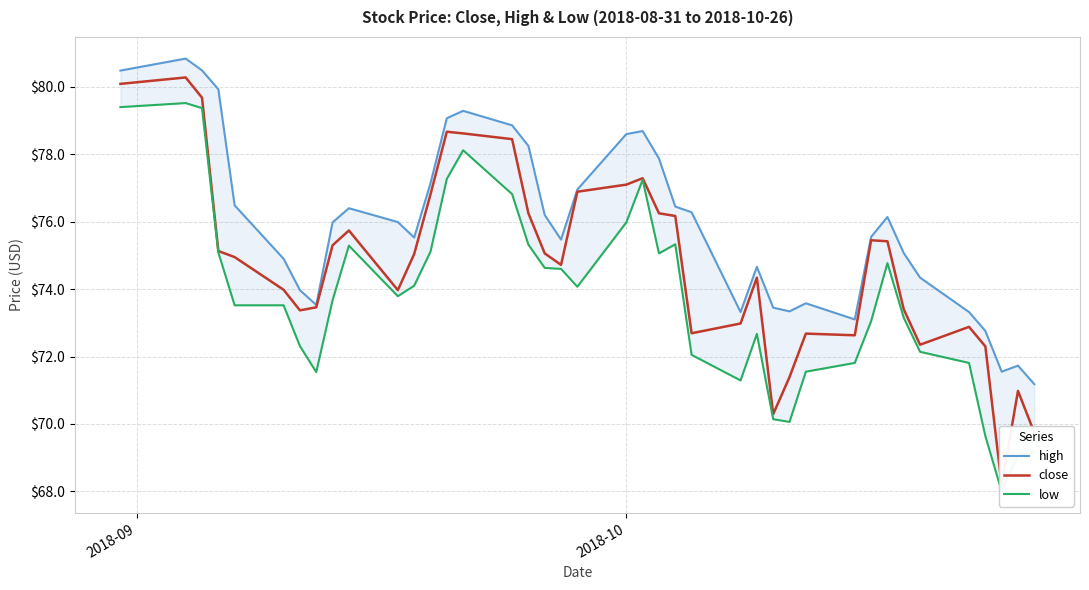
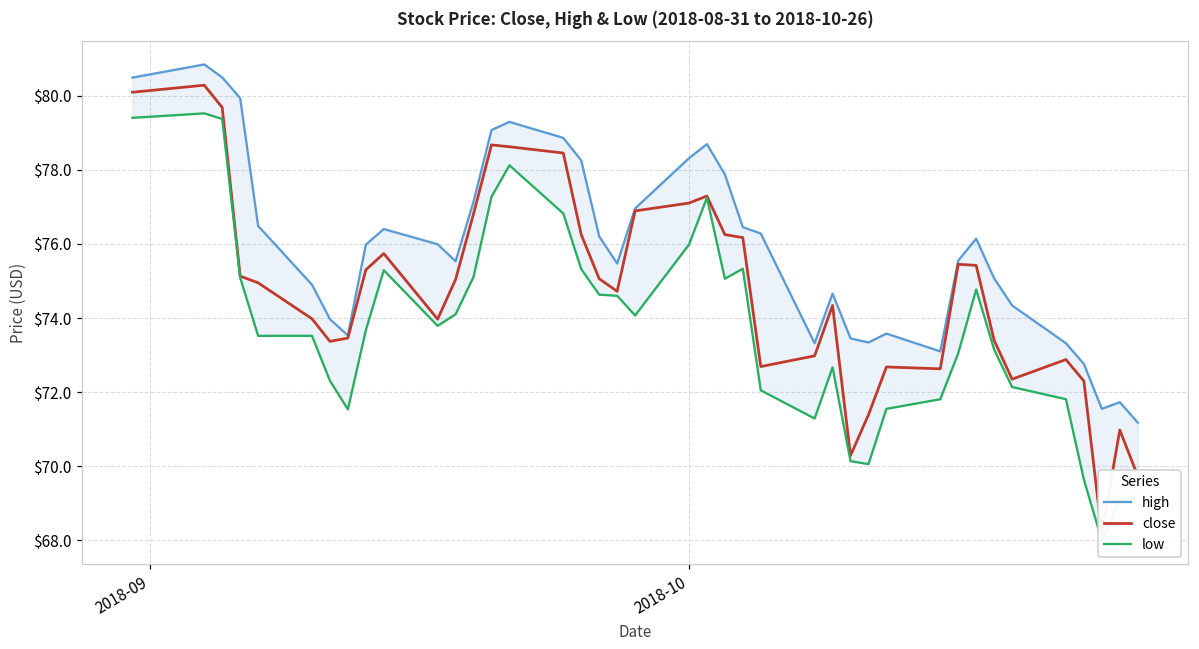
high, 2018-10: $78.6 -> $78.3
